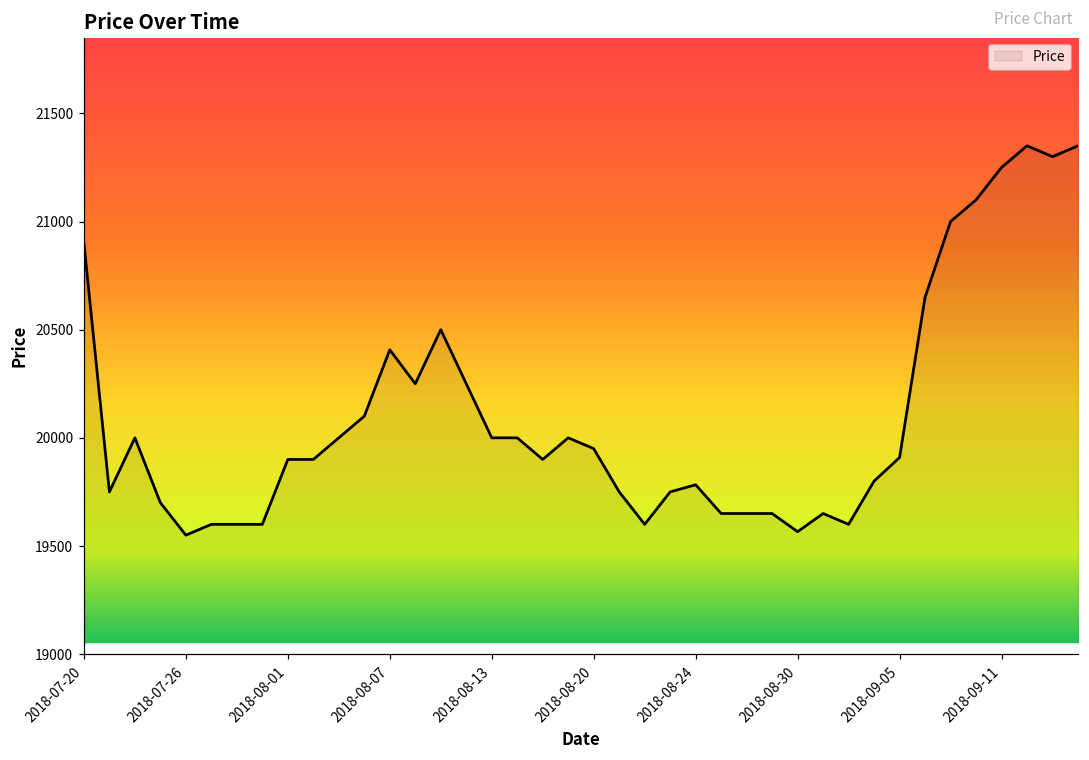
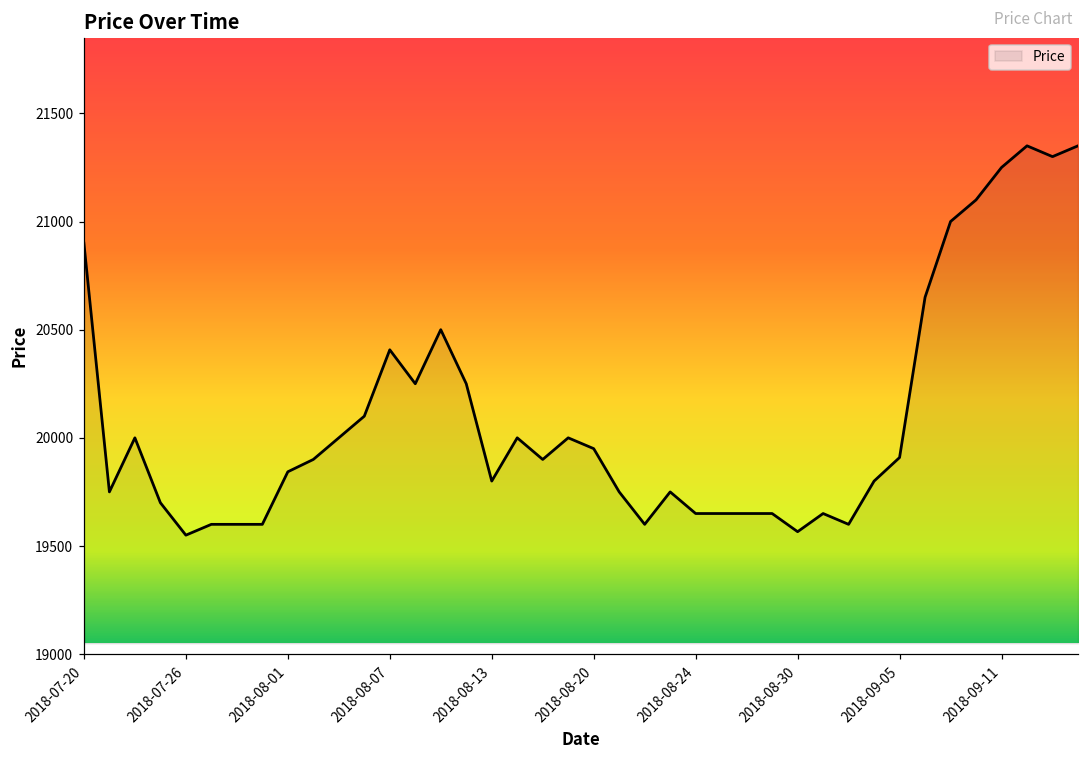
2018-08-01: 19900 -> 19840
2018-08-13: 20000 -> 19800
2018-08-24: 19780 -> 19650
